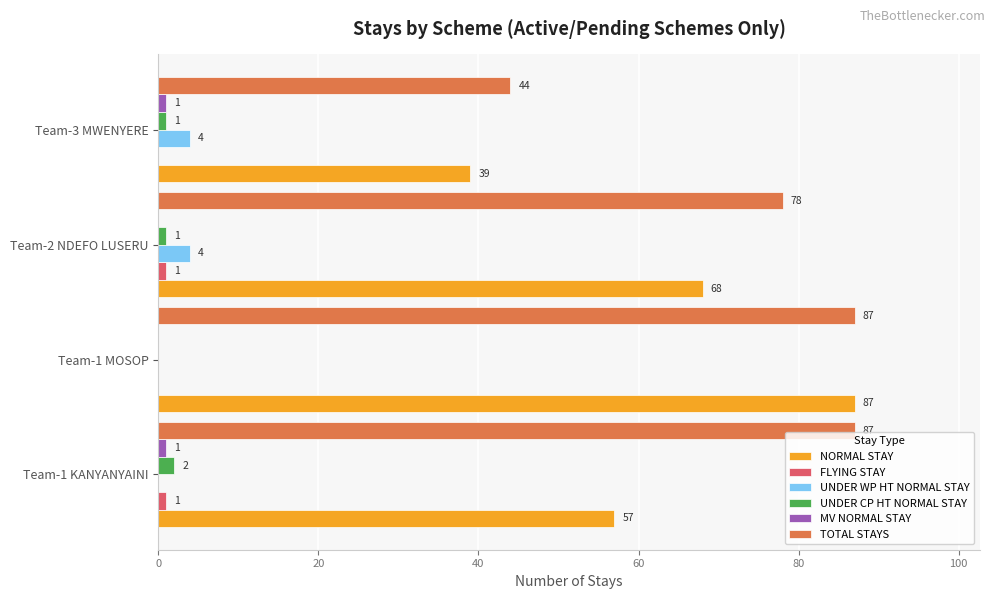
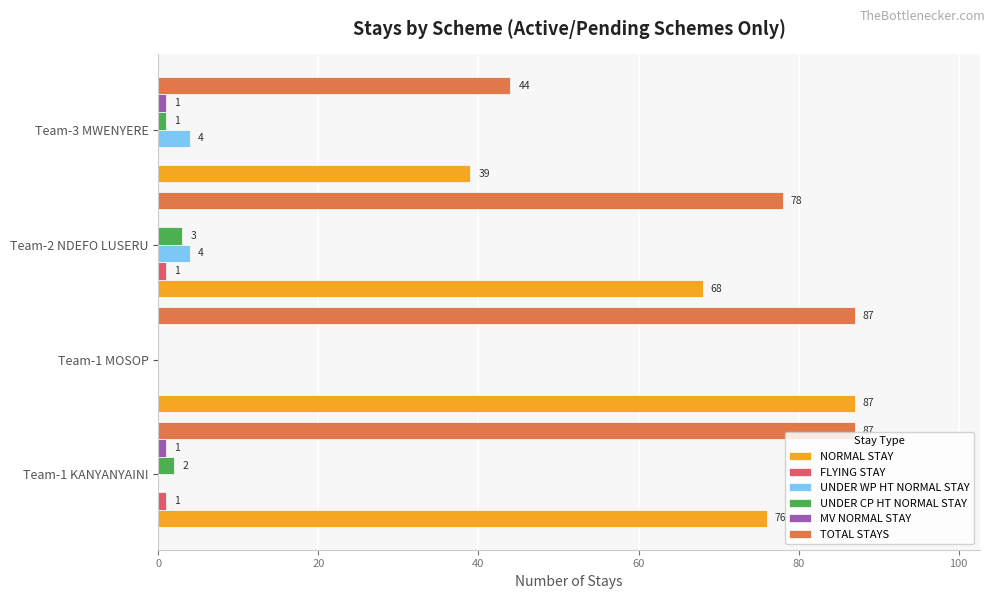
UNDER CP HT NORMAL STAY, Team-2 NDEFO LUSERU: 1 -> 3
NORMAL STAY, Team-1 KANYANYAINI: 57 -> 76
